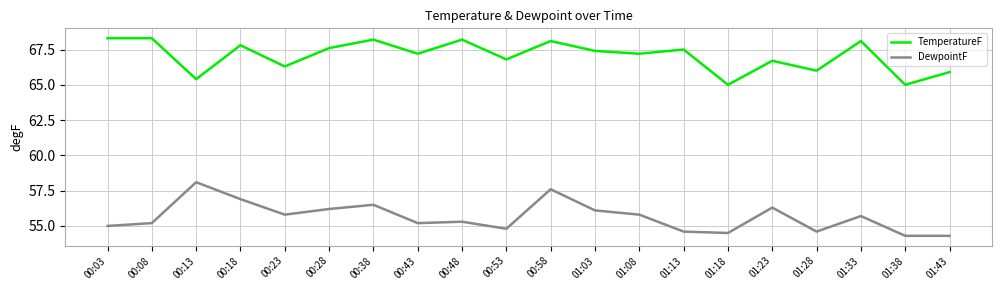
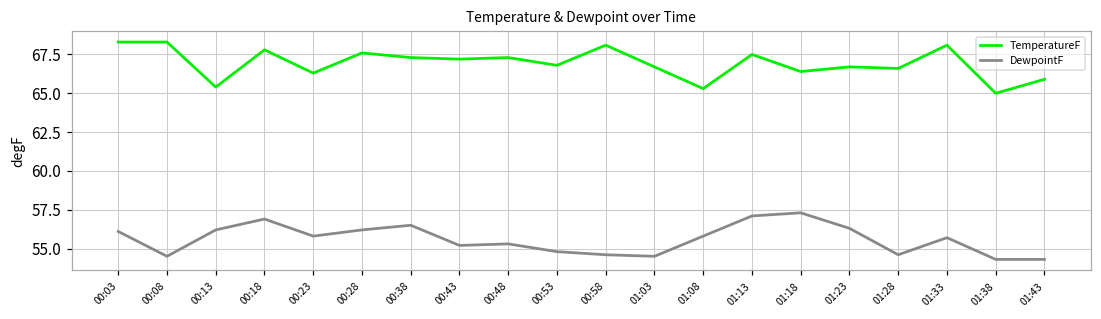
DewpointF, 00:03: 55.0 -> 56.1
DewpointF, 00:08: 55.2 -> 54.5
DewpointF, 00:13: 58.1 -> 56.2
TemperatureF, 00:38: 68.2 -> 67.3
TemperatureF, 00:48: 68.2 -> 67.3
DewpointF, 00:58: 57.6 -> 54.6
TemperatureF, 01:03: 67.4 -> 66.7
DewpointF, 01:03: 56.1 -> 54.5
TemperatureF, 01:08: 67.2 -> 65.3
DewpointF, 01:13: 54.6 -> 57.1
TemperatureF, 01:18: 65.0 -> 66.4
DewpointF, 01:18: 54.5 -> 57.3
TemperatureF, 01:28: 66.0 -> 66.6
